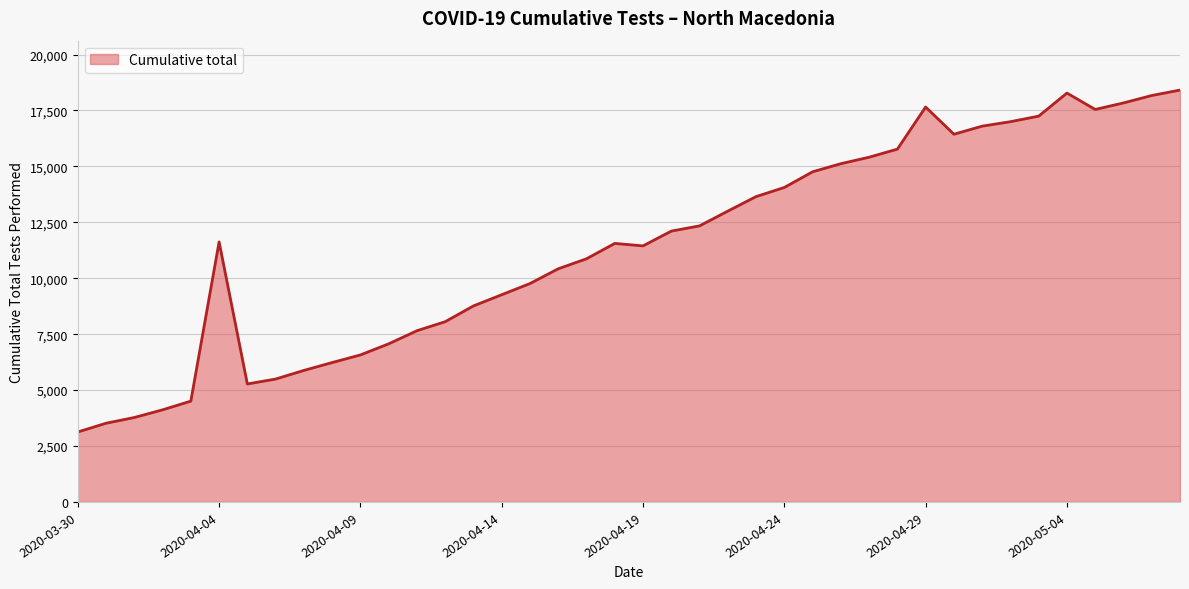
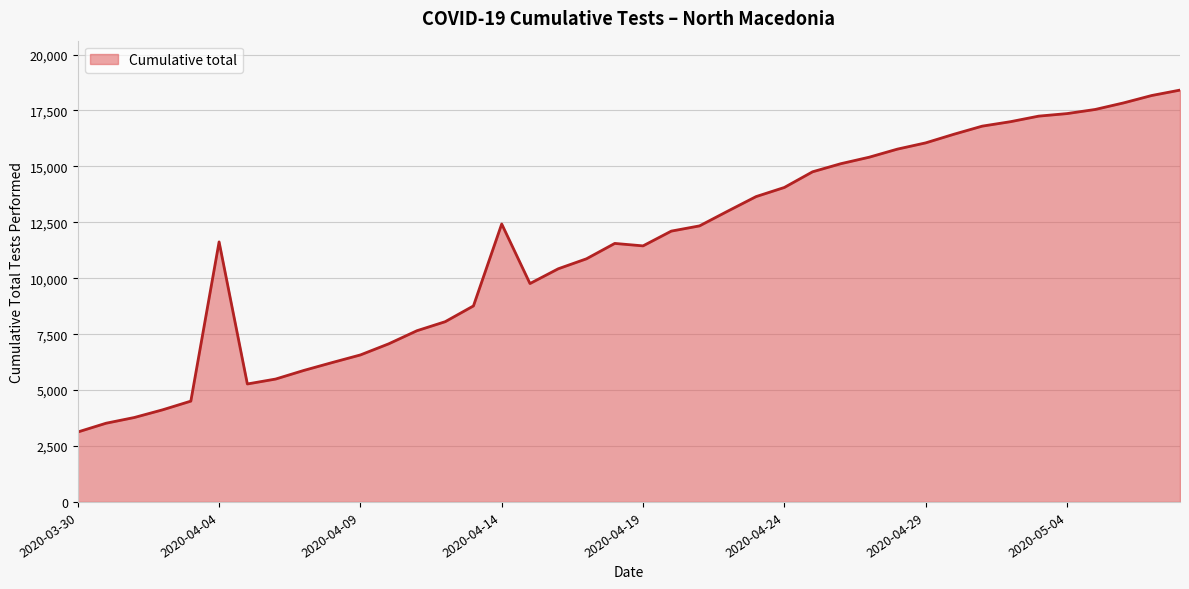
2020-04-14: 9,300 -> 12,400
2020-04-29: 17,700 -> 16,100
2020-05-04: 18,300 -> 17,400
